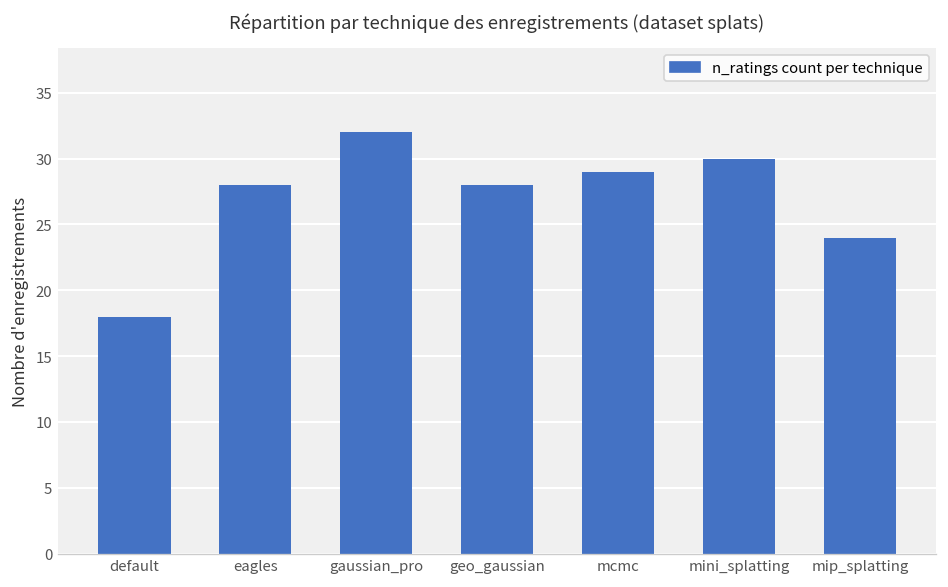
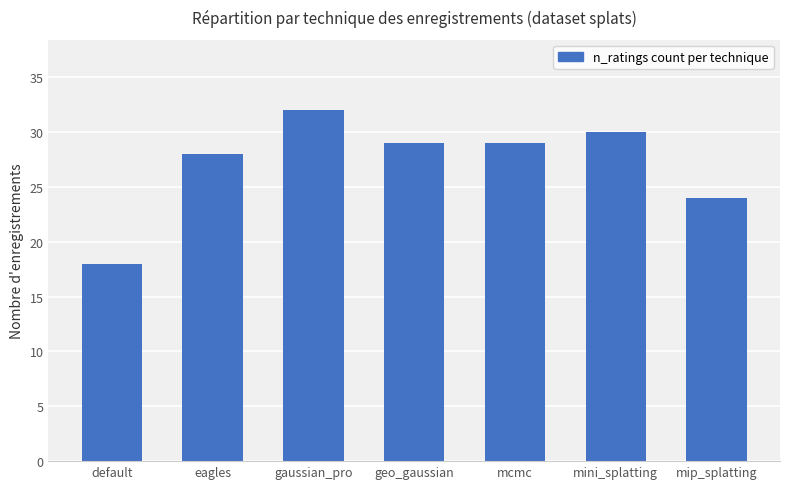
geo_gaussian: 28 -> 29
